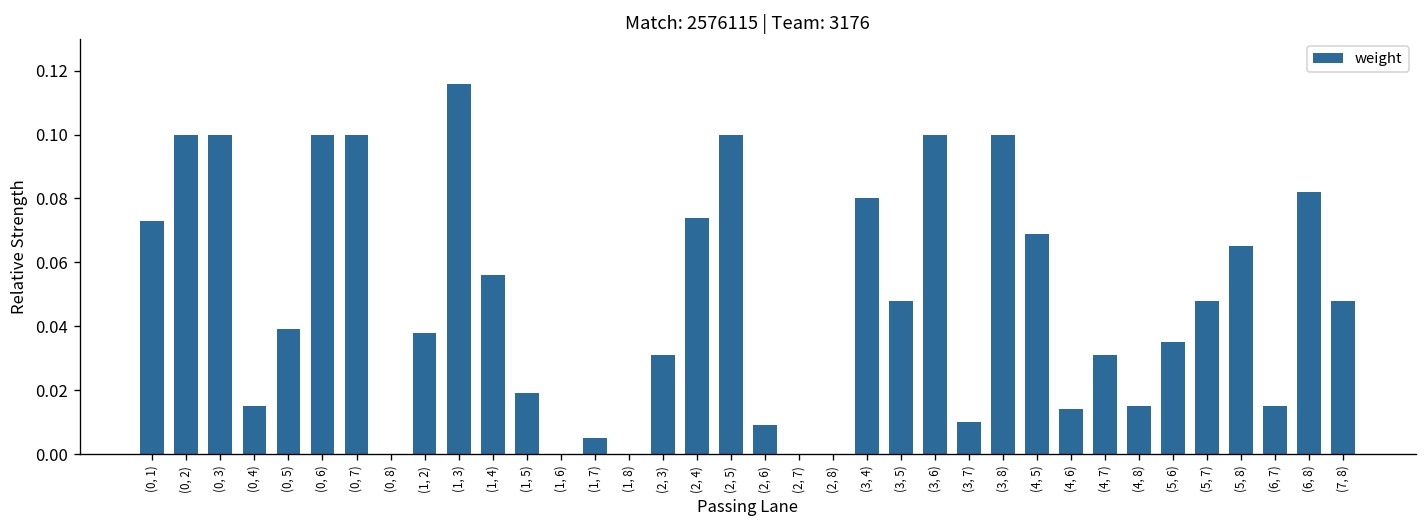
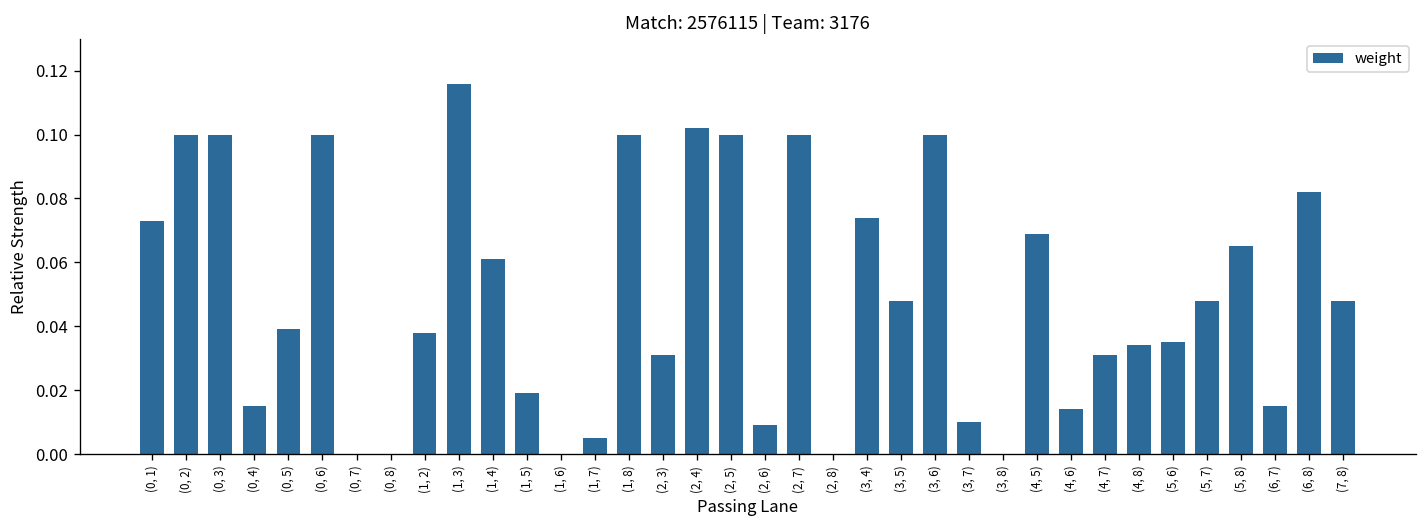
(0, 7): 0.1 -> 0.0
(1, 4): 0.056 -> 0.061
(1, 8): 0.0 -> 0.1
(2, 4): 0.074 -> 0.102
(2, 7): 0.0 -> 0.1
(3, 4): 0.080 -> 0.074
(3, 8): 0.1 -> 0.0
(4, 8): 0.015 -> 0.034
